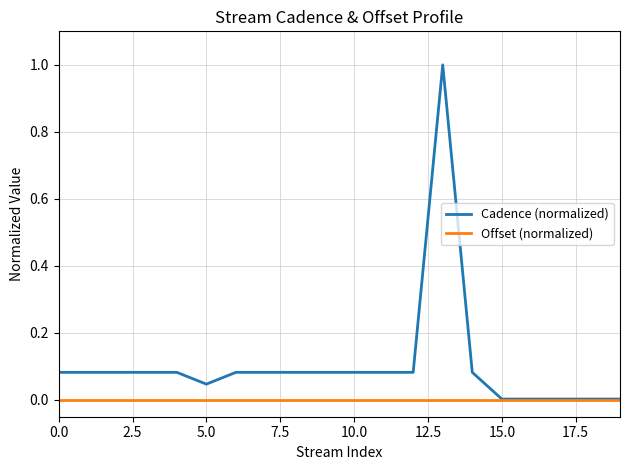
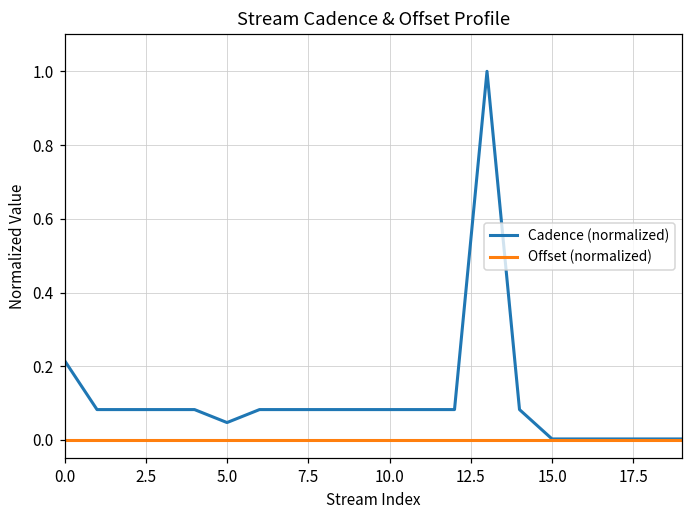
Cadence (normalized), 0.0: 0.08 -> 0.22
